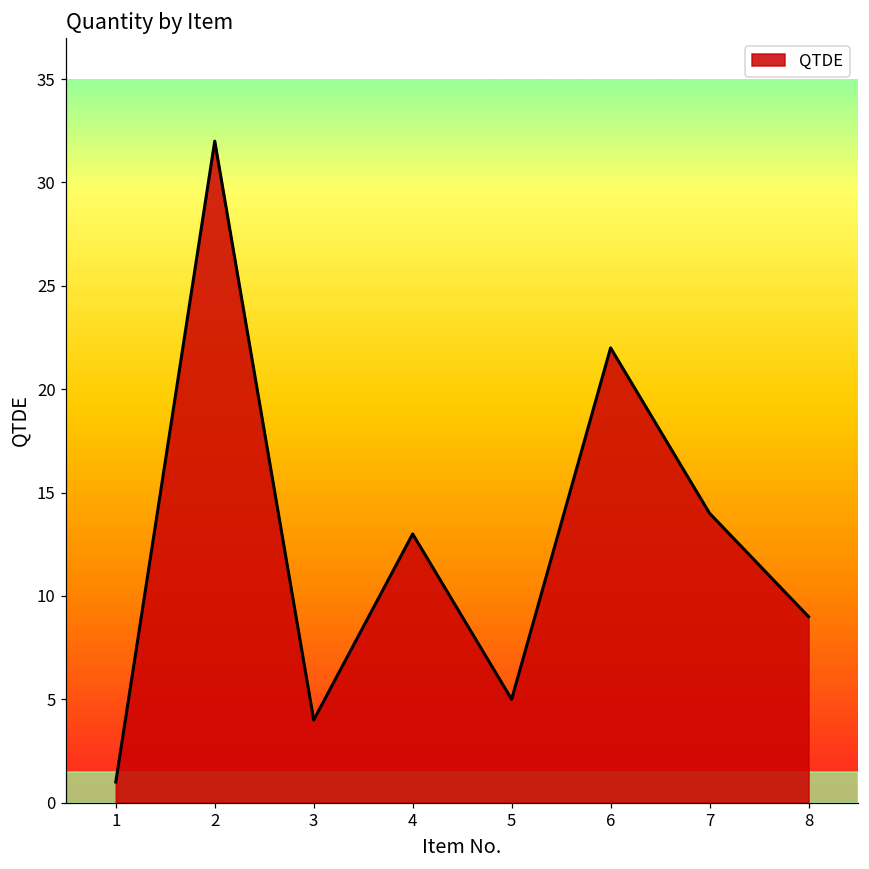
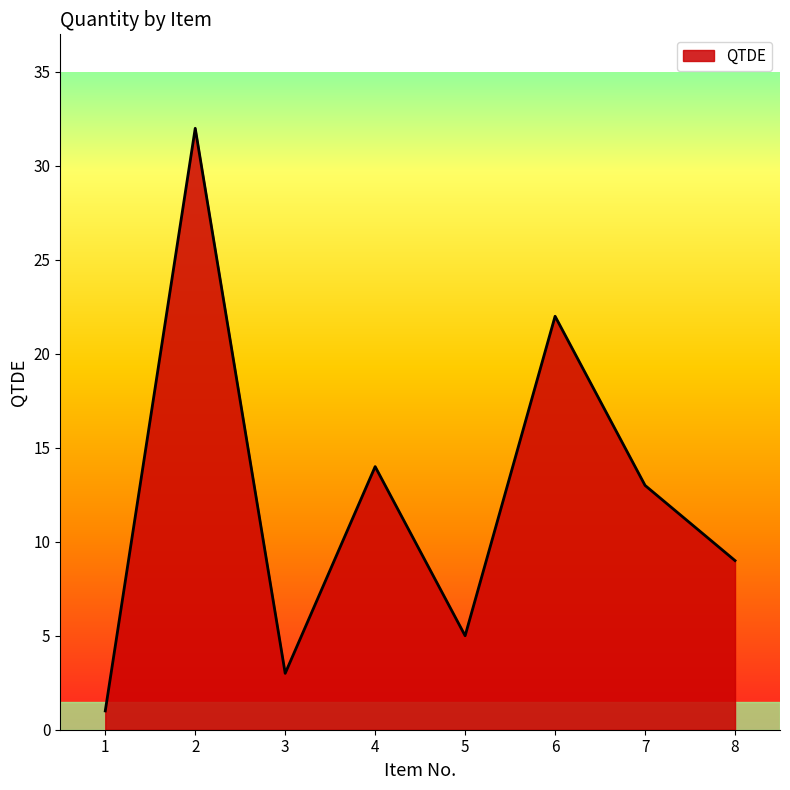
3: 4 -> 3
4: 13 -> 14
7: 14 -> 13
